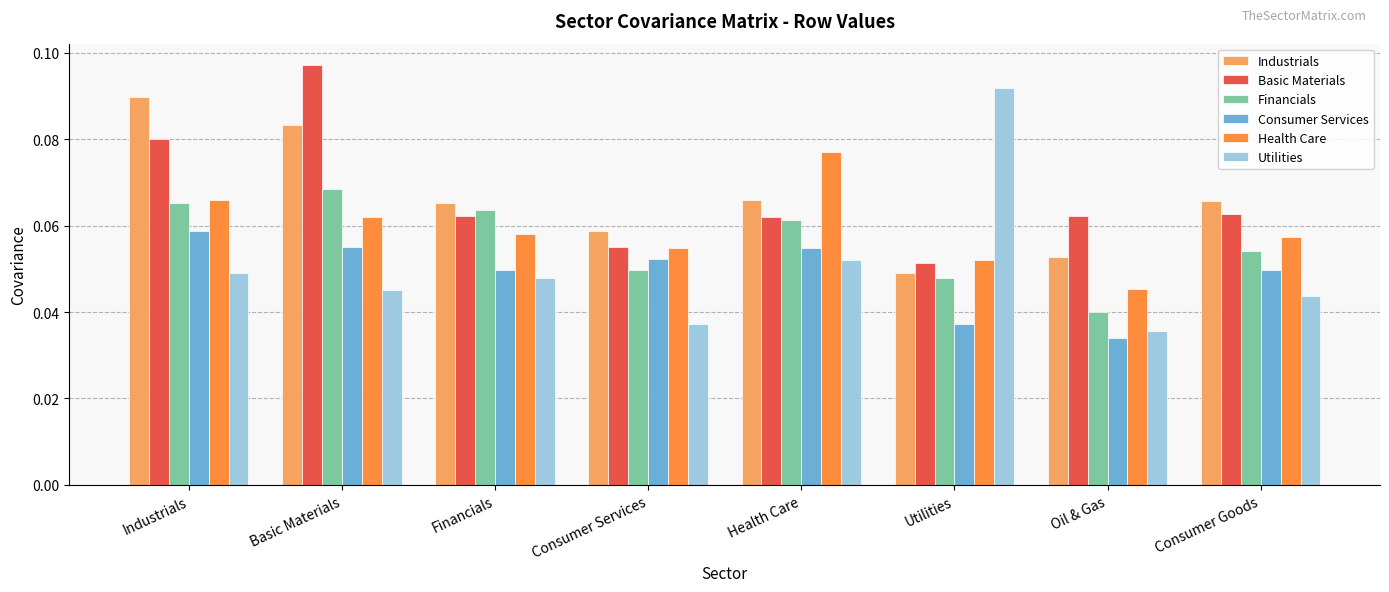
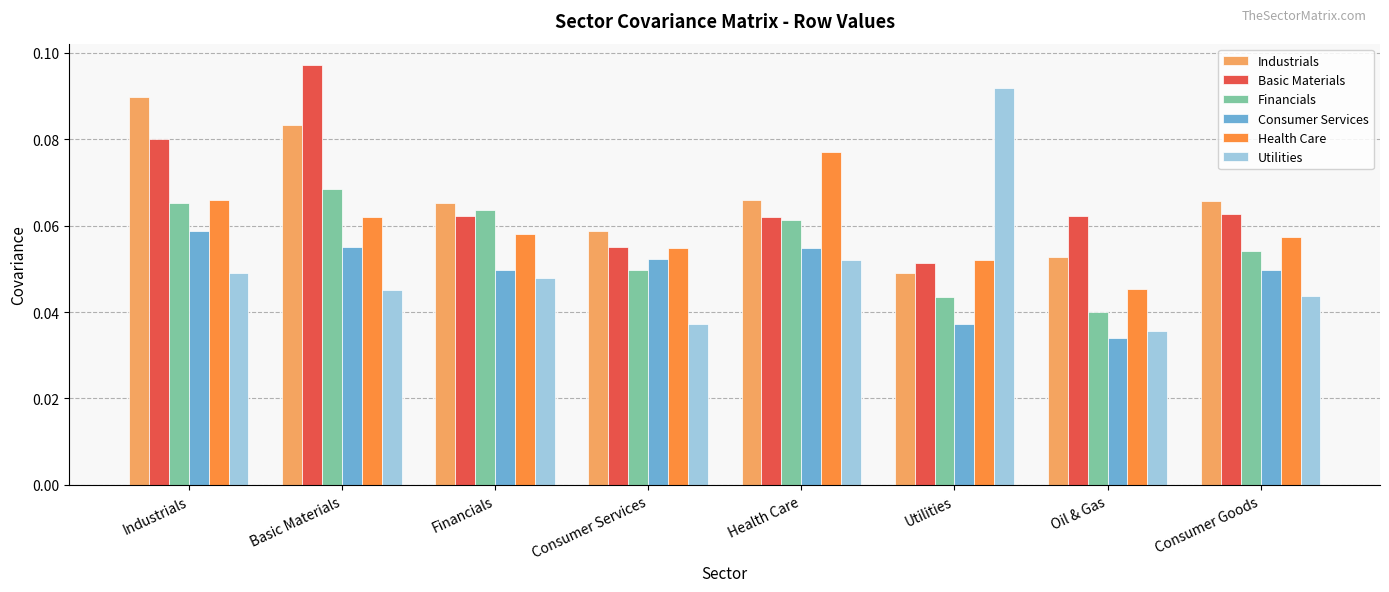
Financials, Utilities: 0.048 -> 0.043
